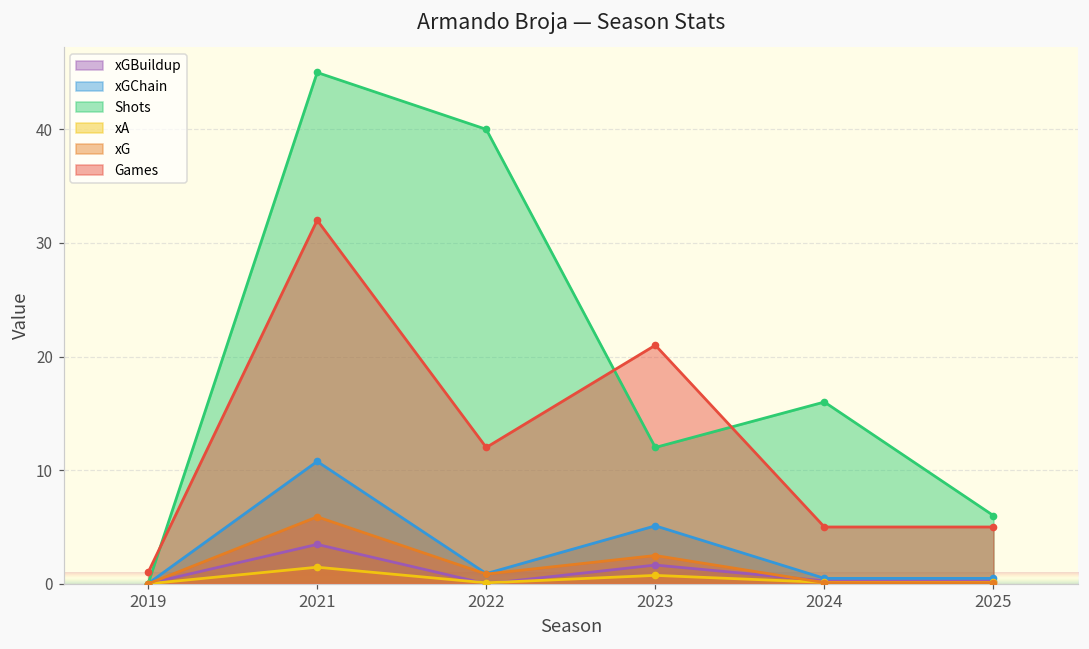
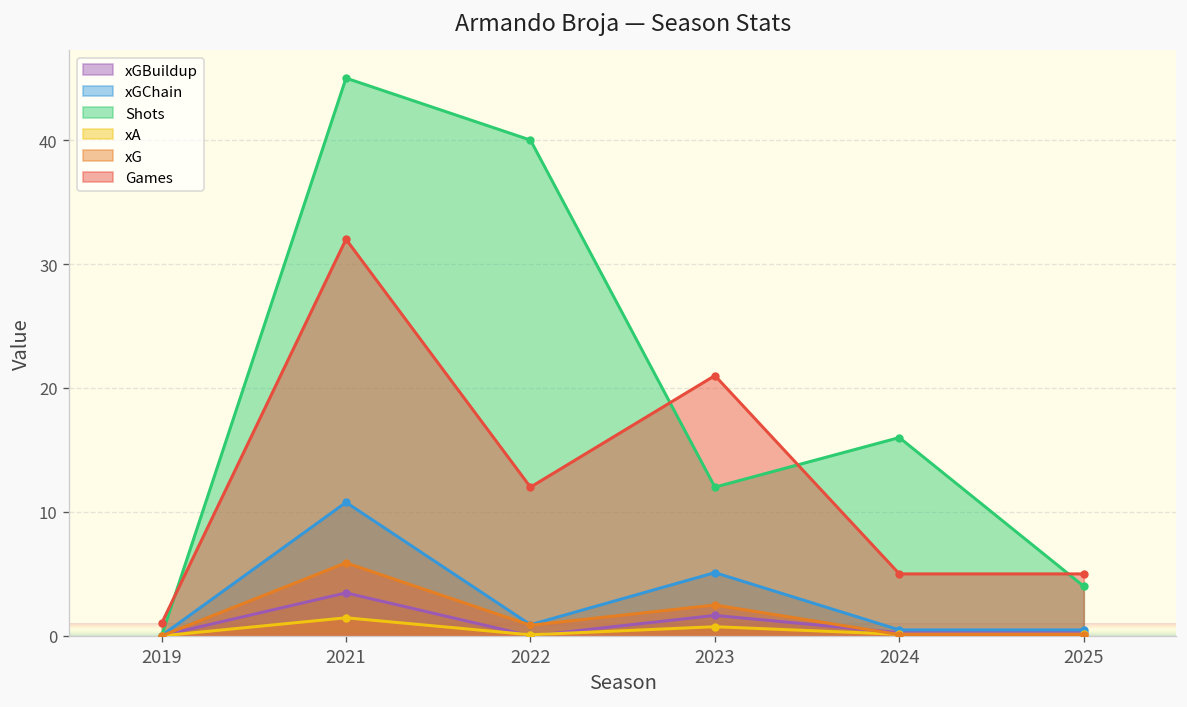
Shots, 2025: 6 -> 4
